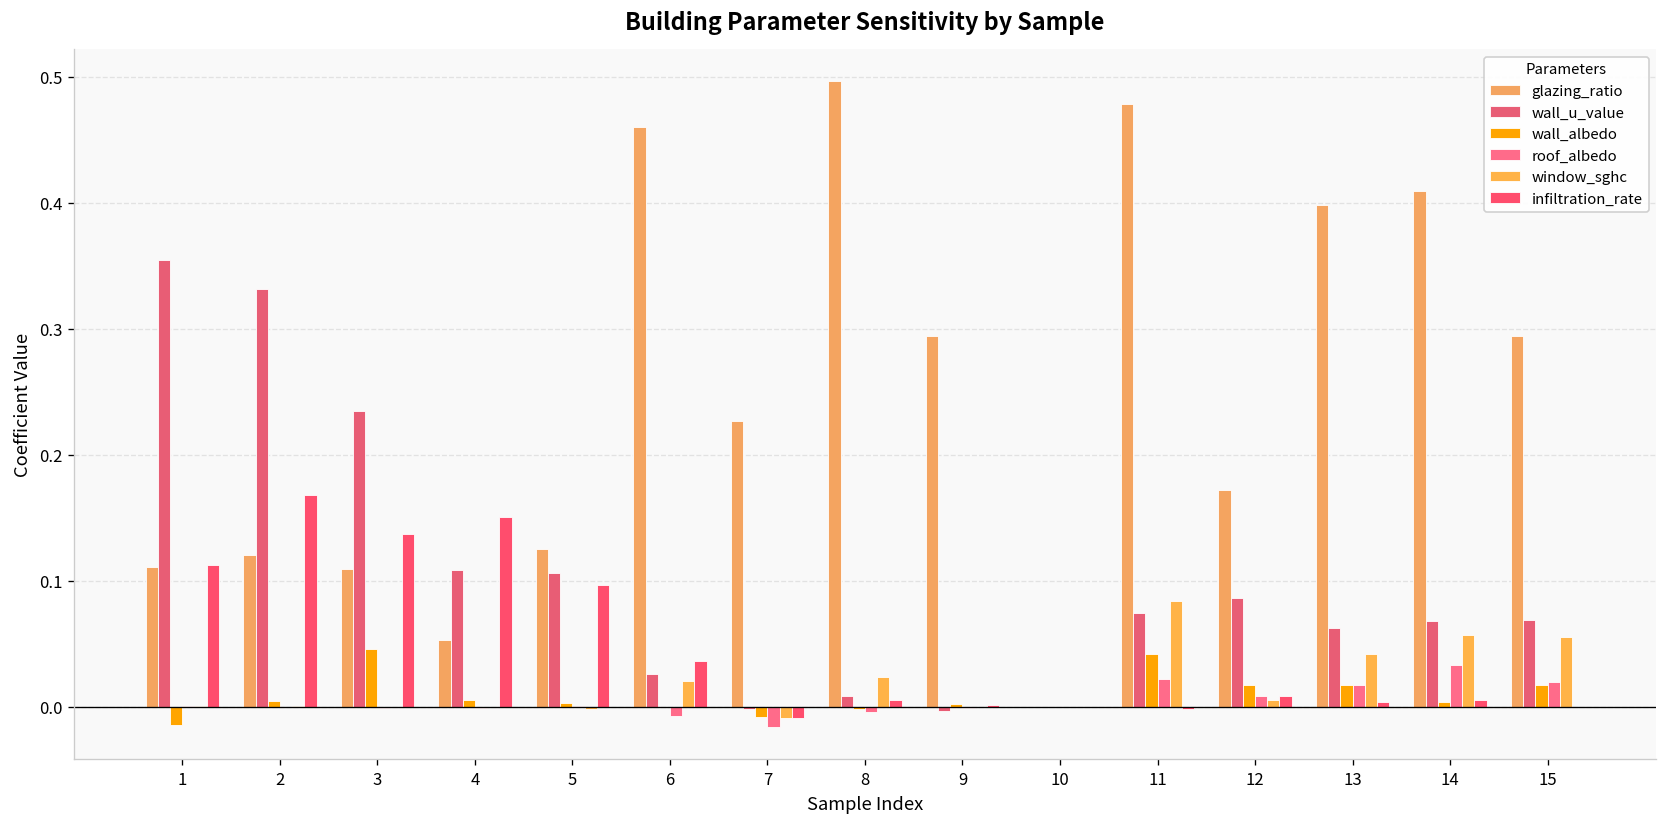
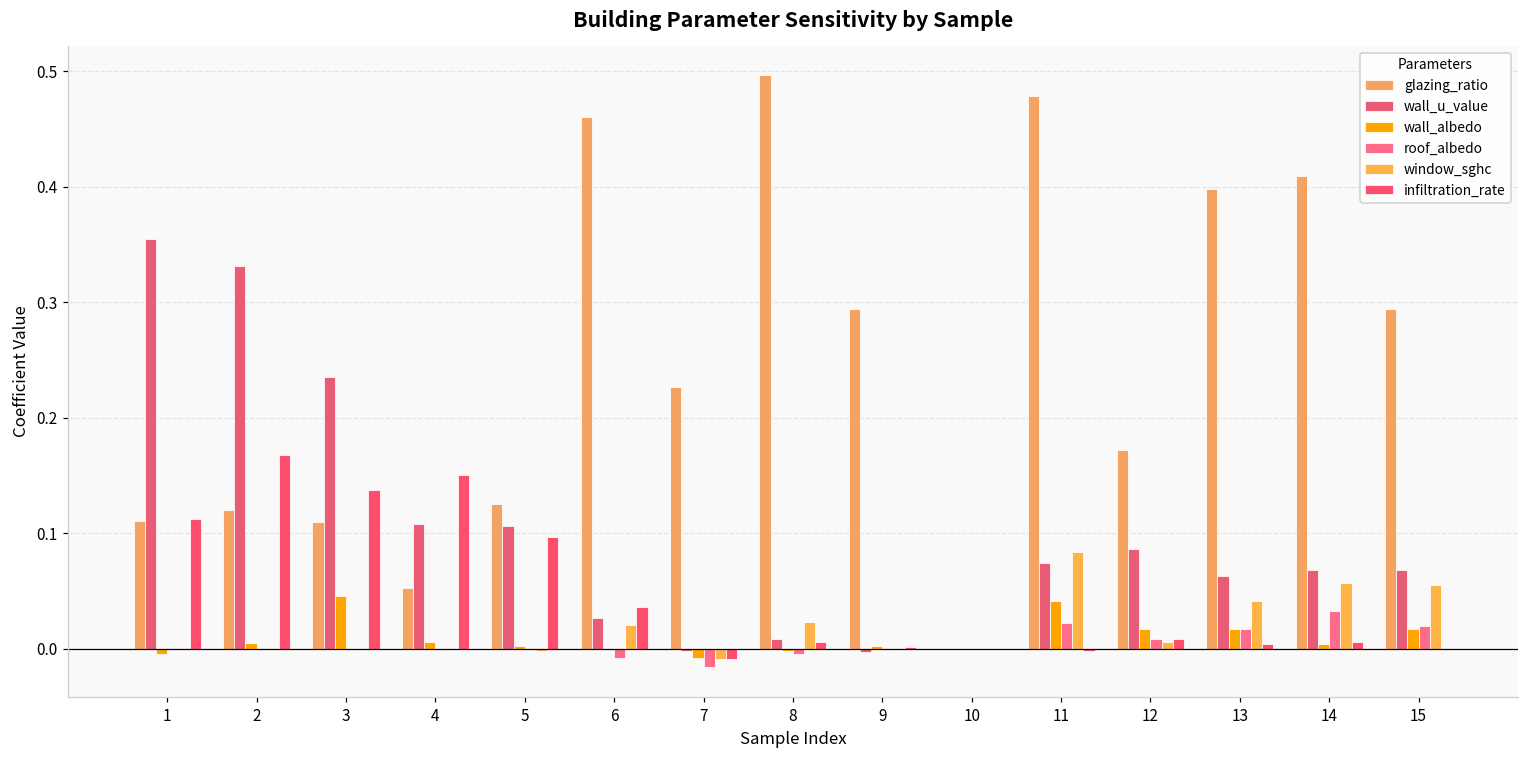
wall_albedo, 1: -0.014 -> -0.005
